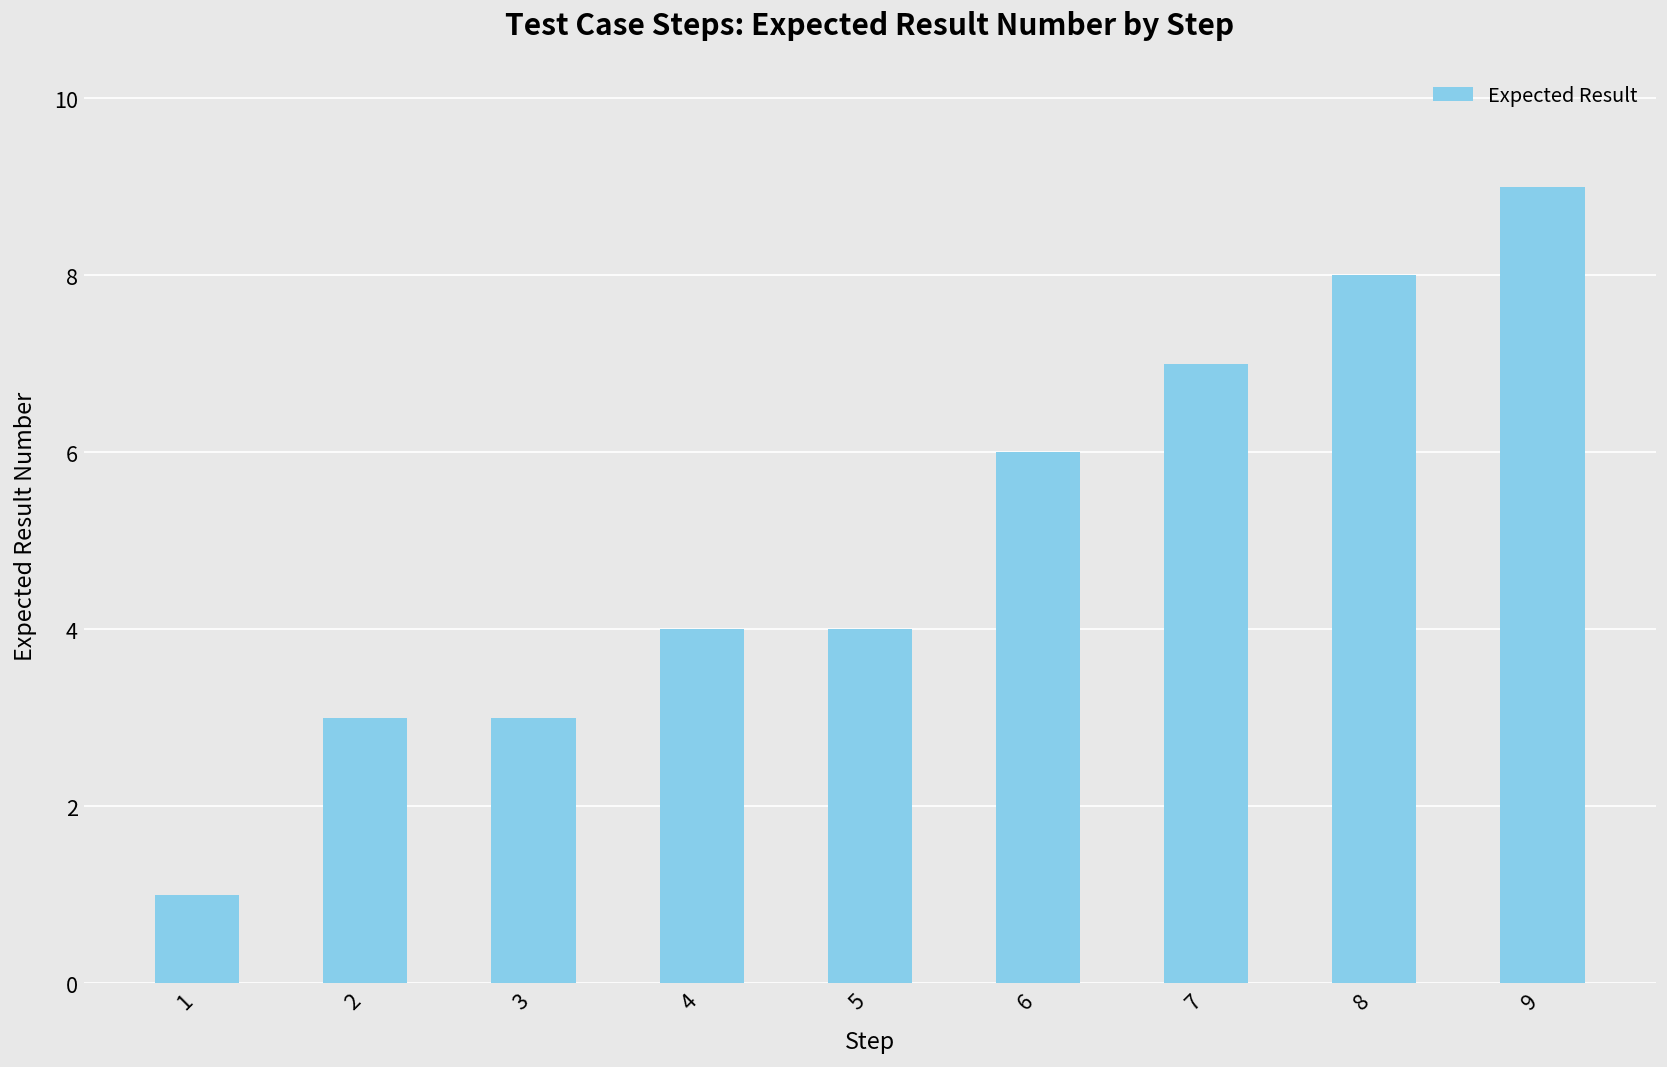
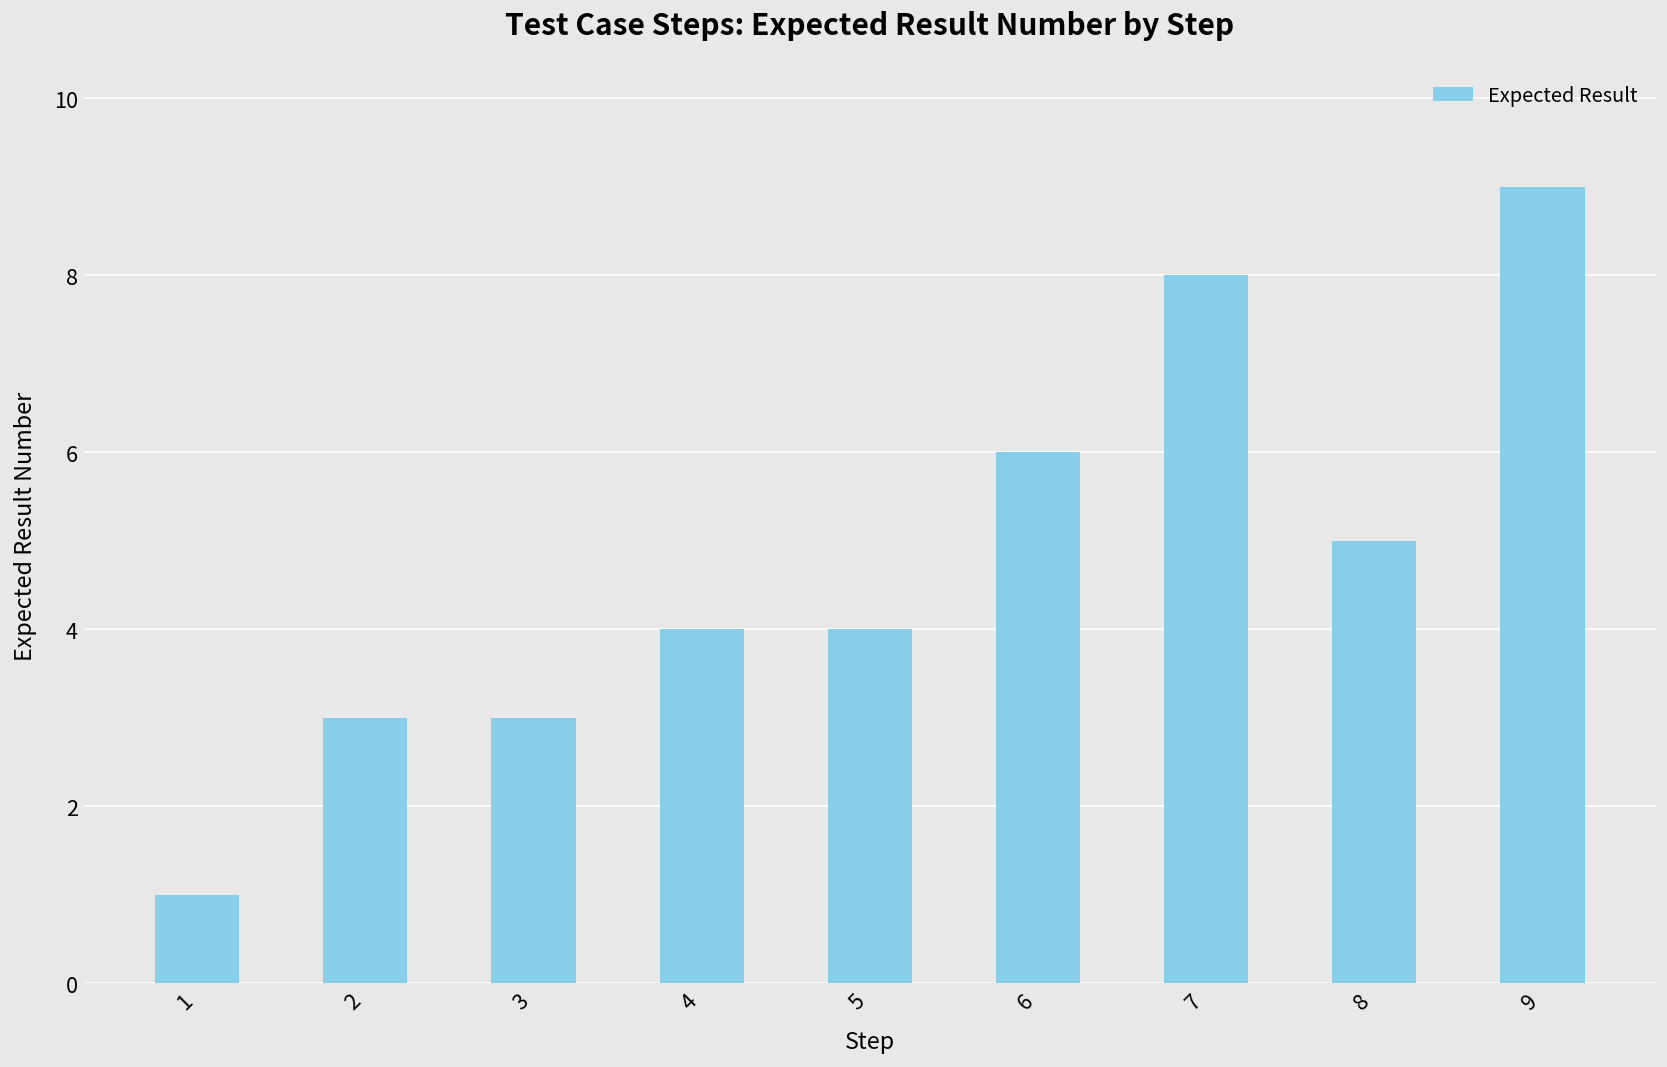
7: 7 -> 8
8: 8 -> 5
